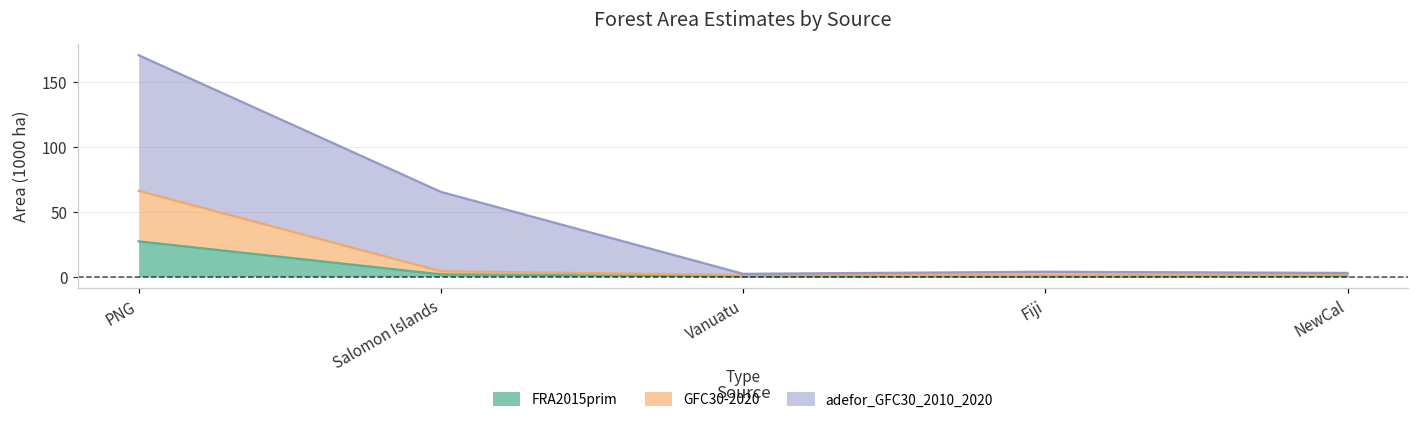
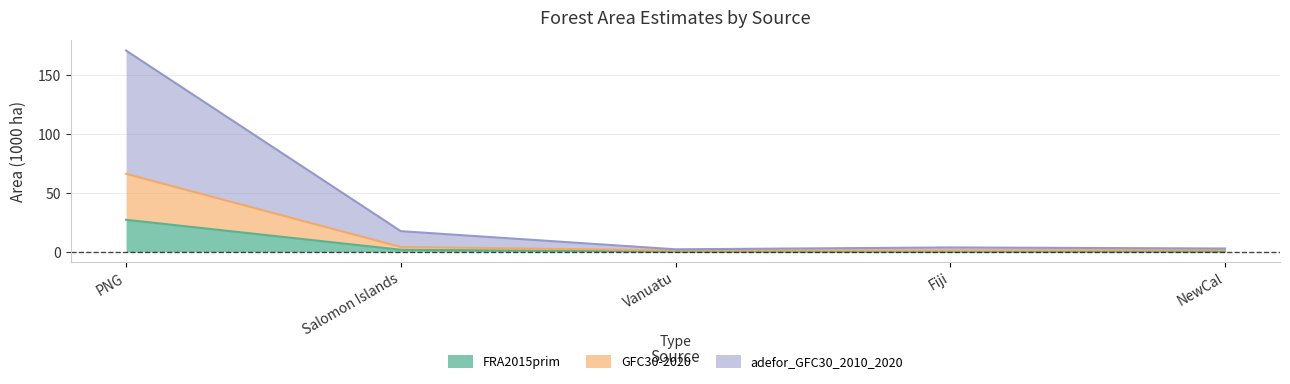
adefor_GFC30_2010_2020, Salomon Islands: 61 -> 13
